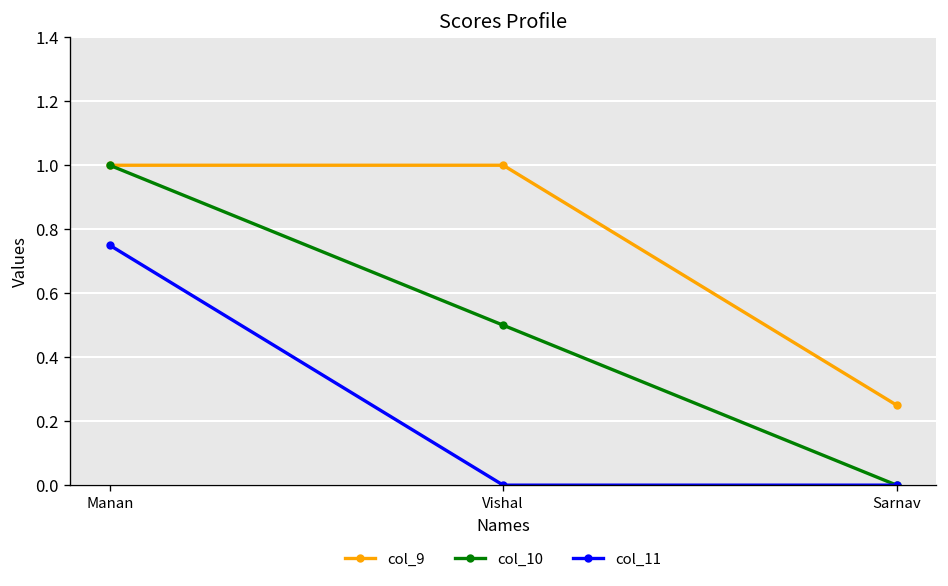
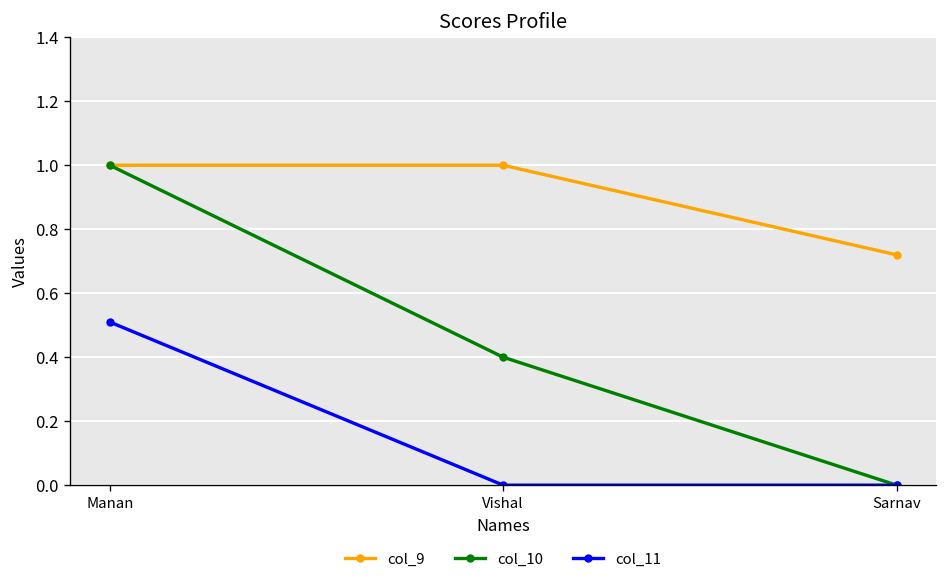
col_11, Manan: 0.75 -> 0.51
col_10, Vishal: 0.5 -> 0.4
col_9, Sarnav: 0.25 -> 0.72
